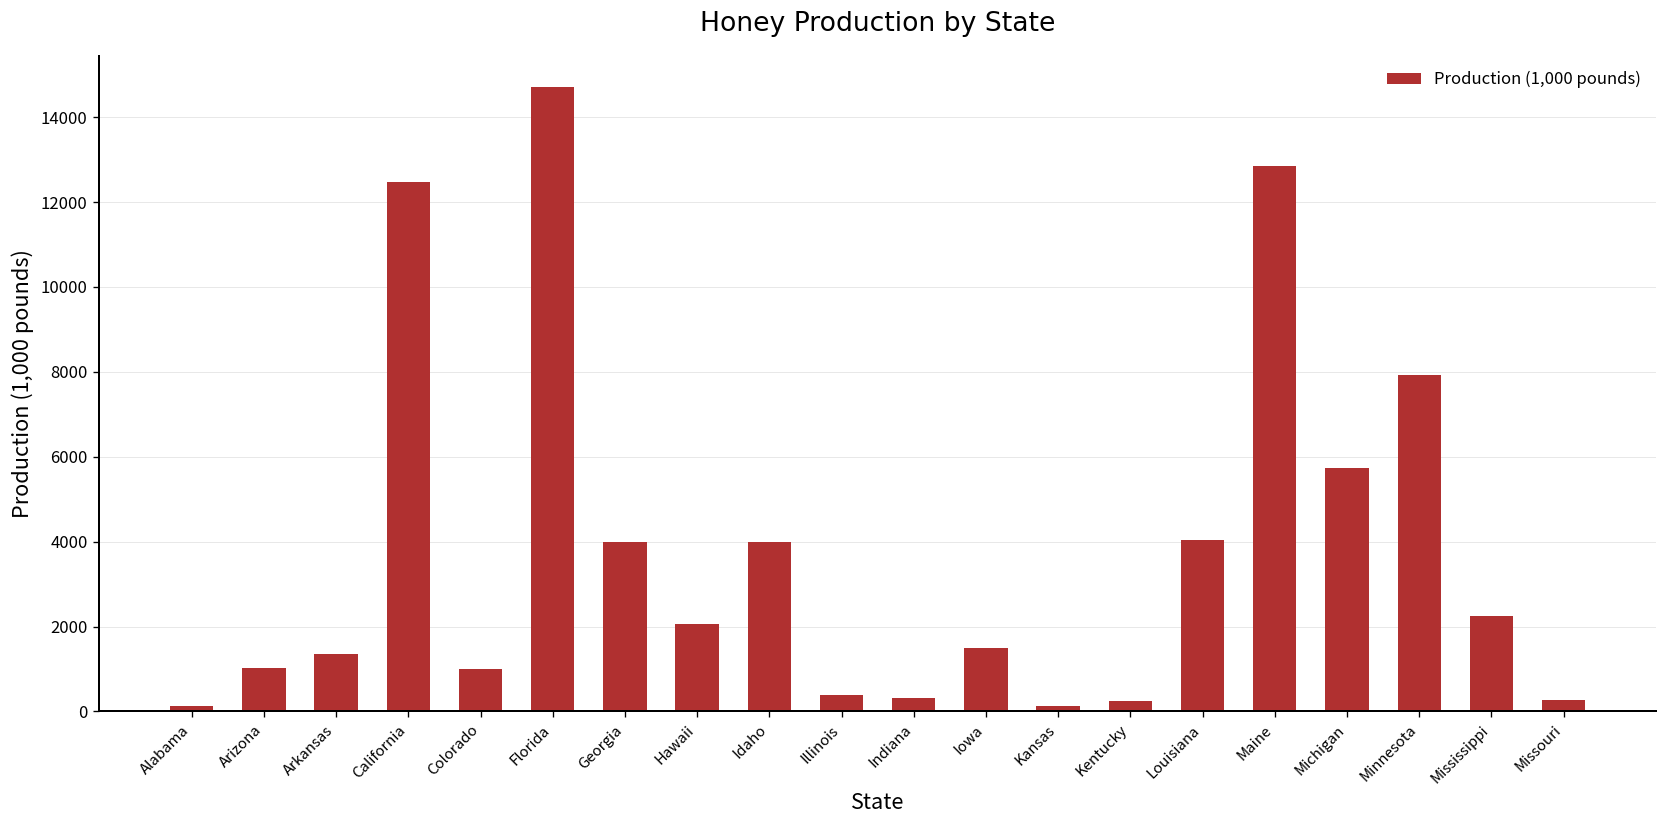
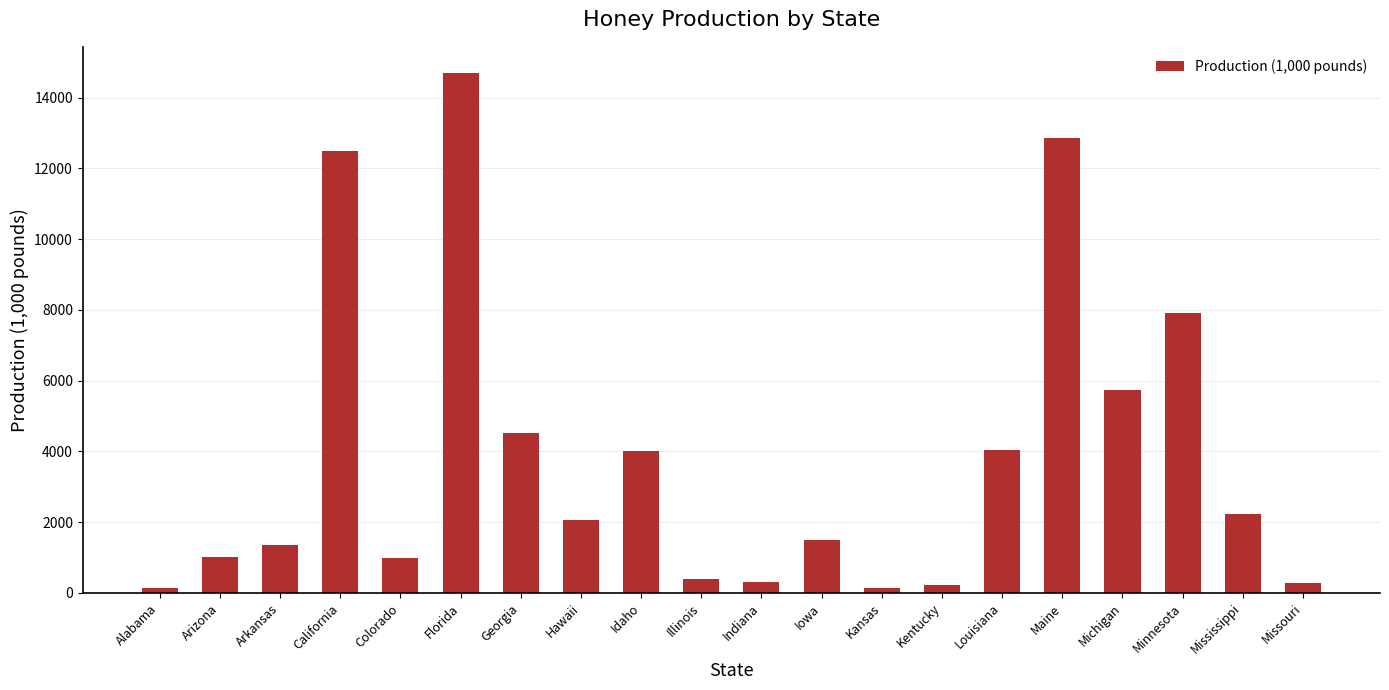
Georgia: 4000 -> 4500
